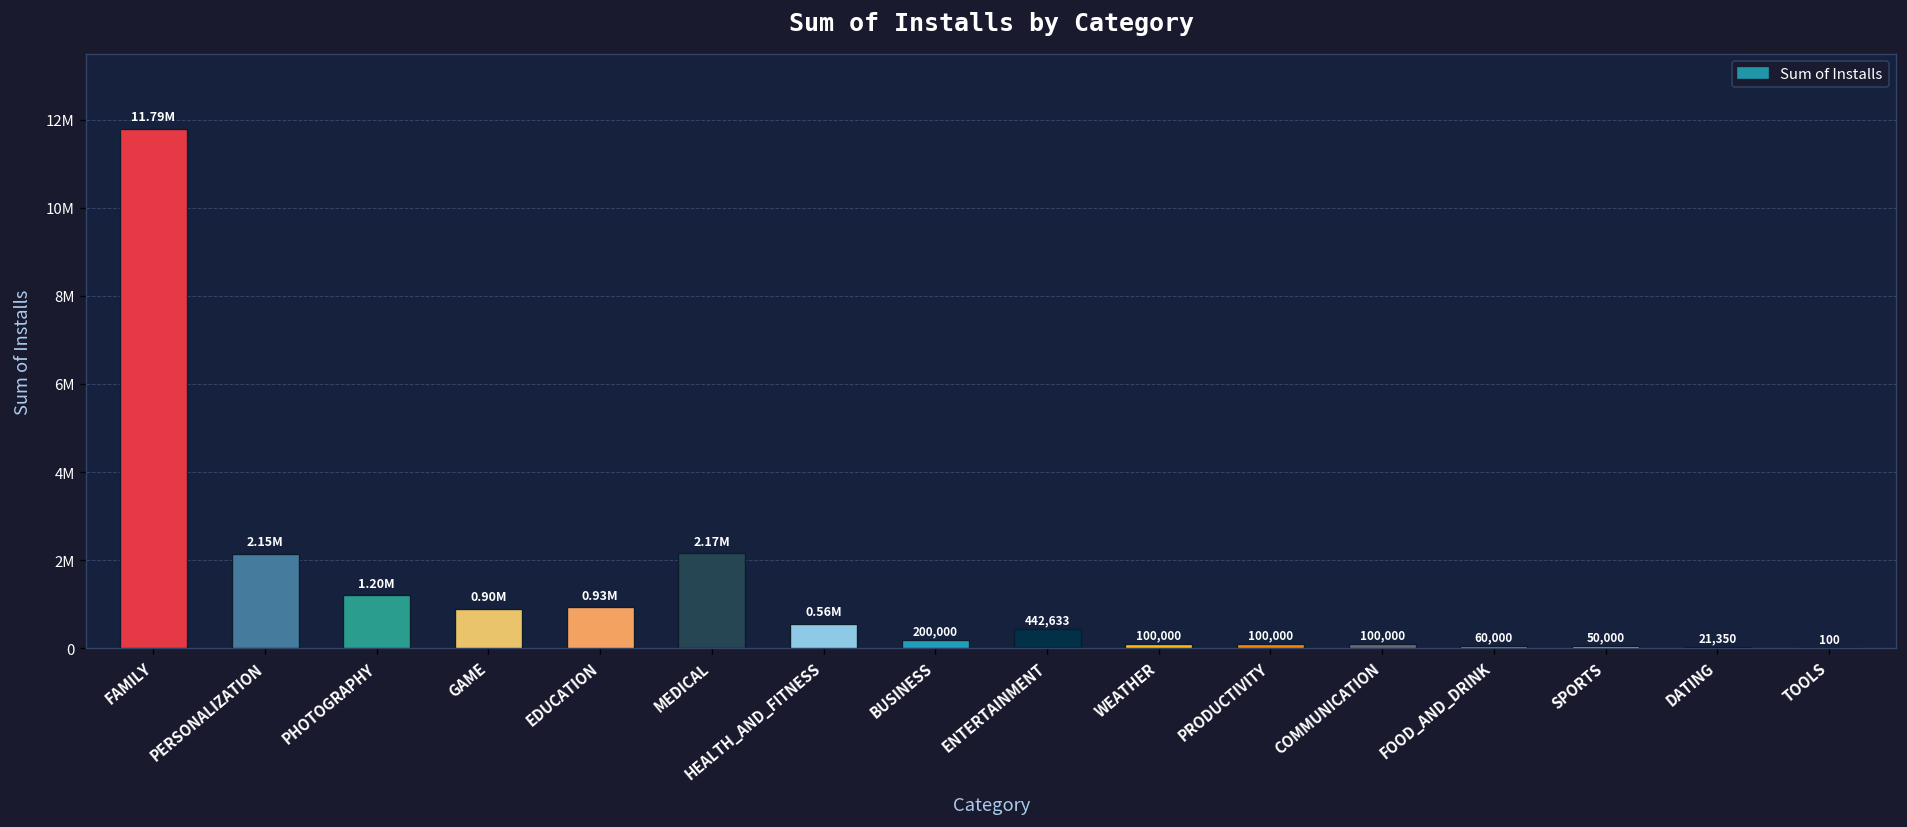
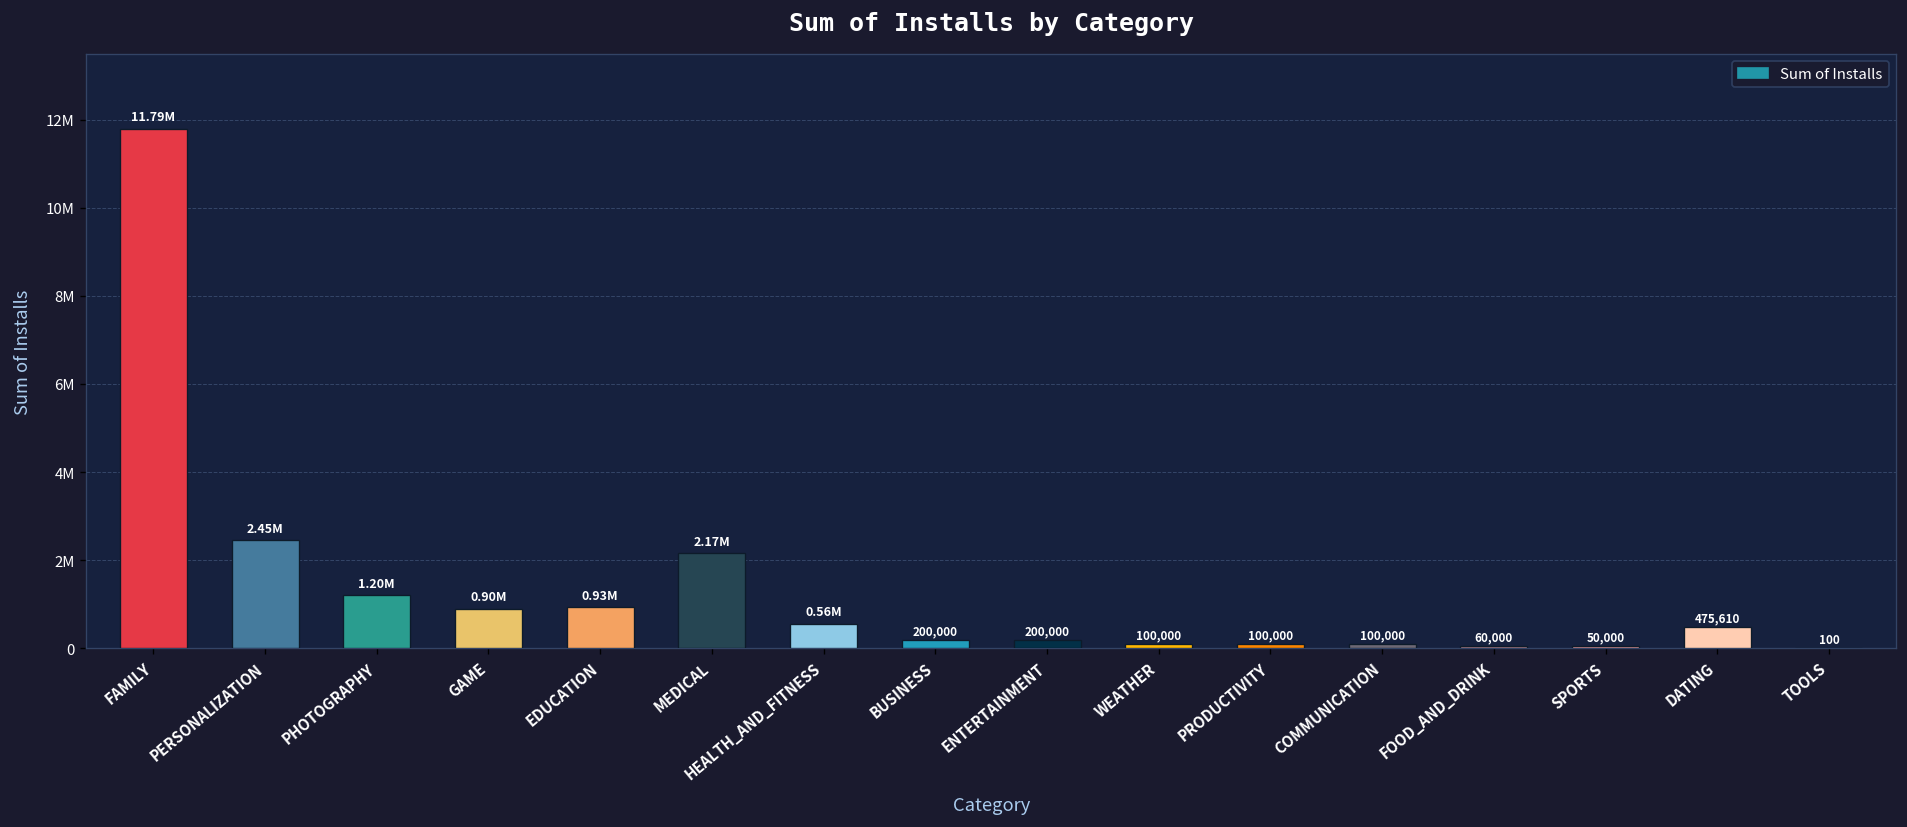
PERSONALIZATION: 2.15M -> 2.45M
ENTERTAINMENT: 442,633 -> 200,000
DATING: 21,350 -> 475,610
